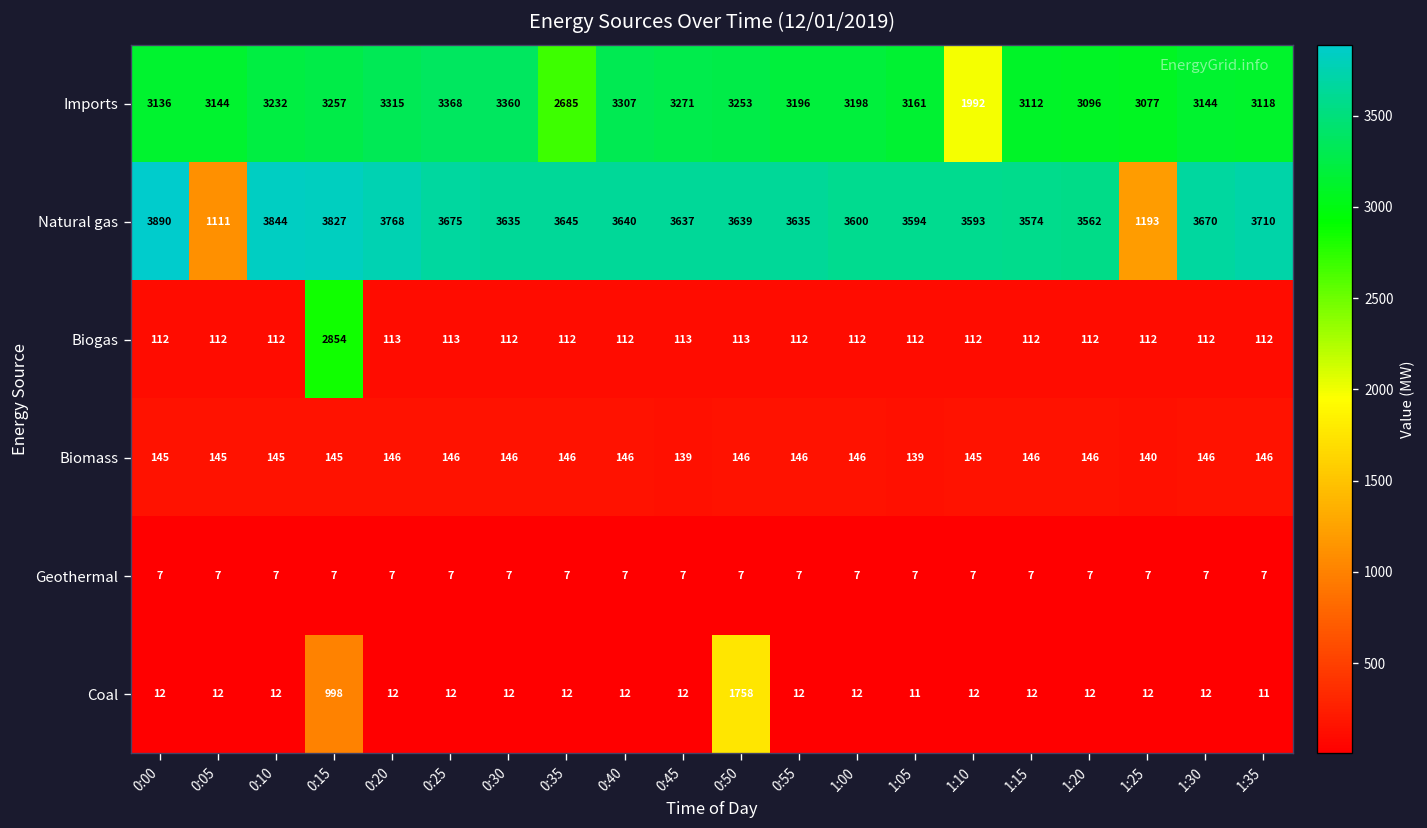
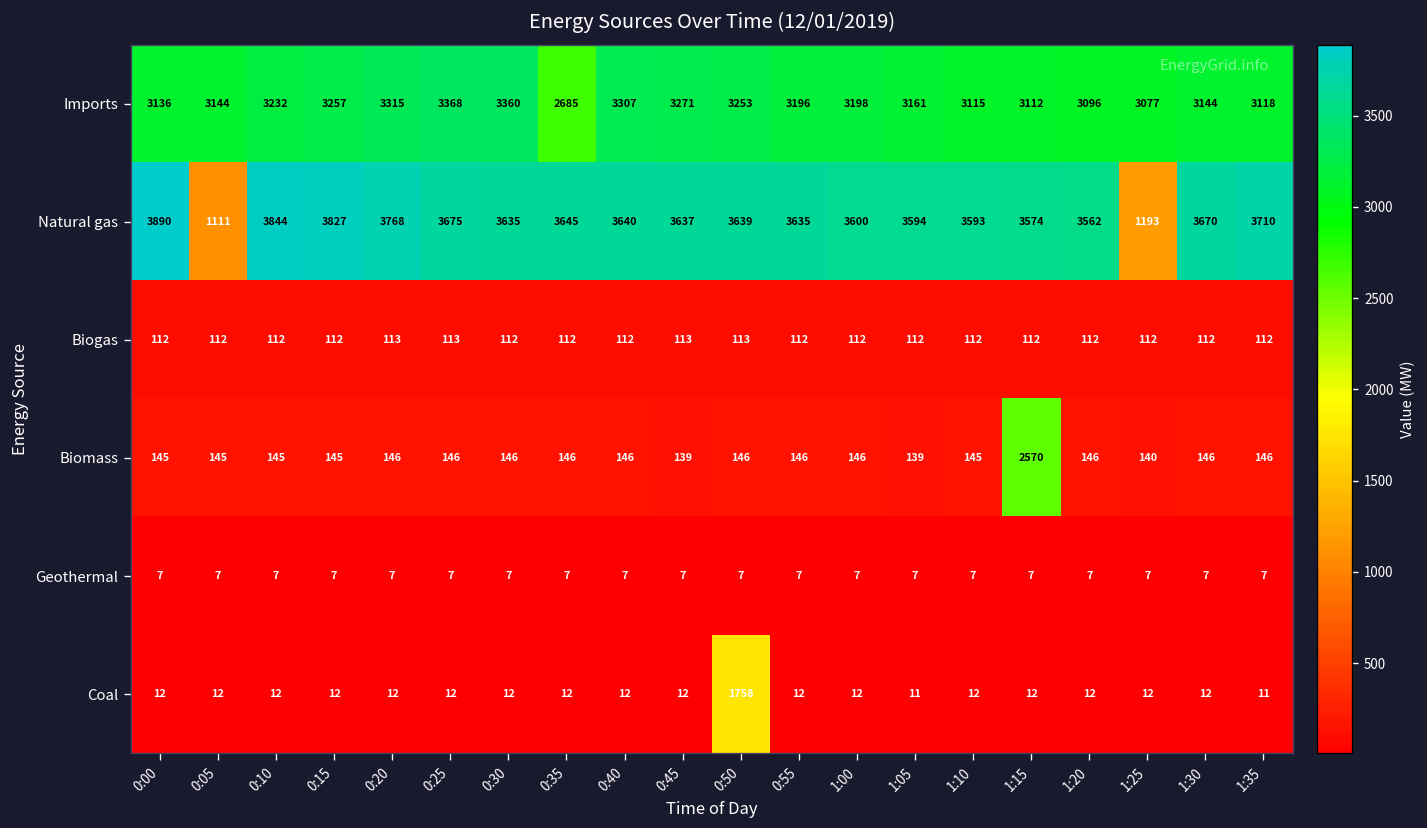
Imports, 1:10: 1992 -> 3115
Biogas, 0:15: 2854 -> 112
Biomass, 1:15: 146 -> 2570
Coal, 0:15: 998 -> 12
